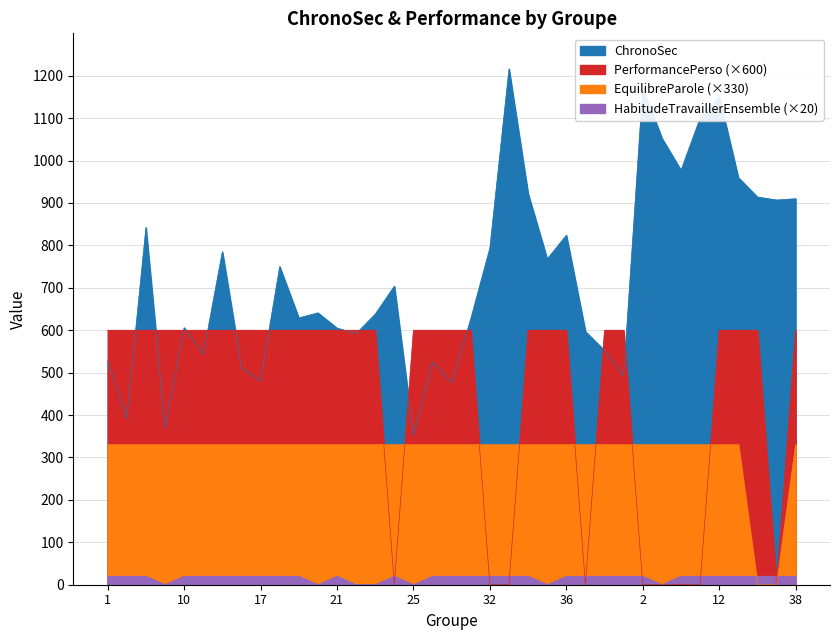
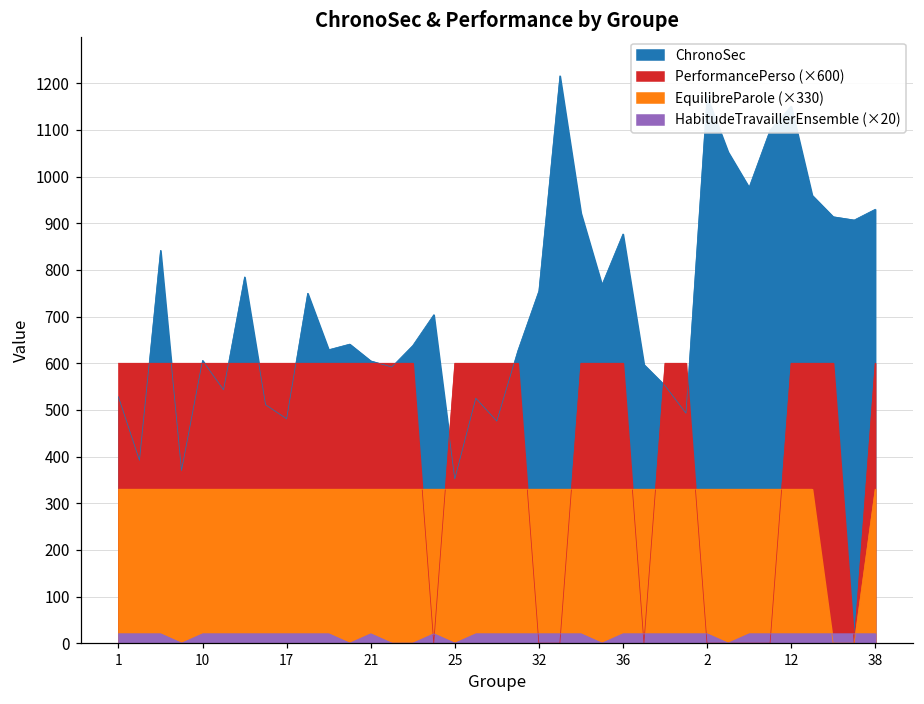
ChronoSec, 32: 790 -> 760
ChronoSec, 36: 820 -> 880
ChronoSec, 38: 910 -> 930
